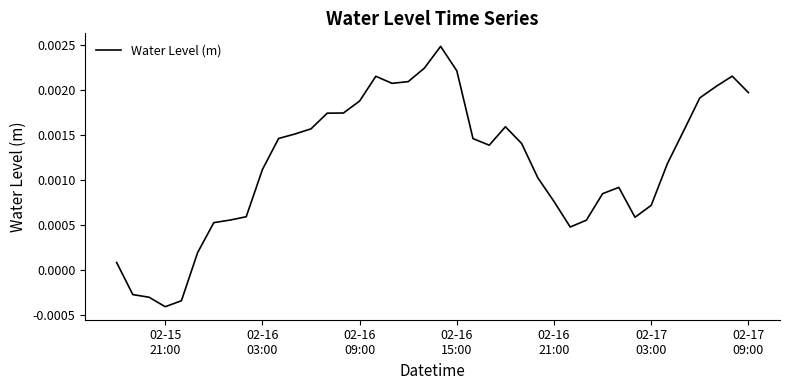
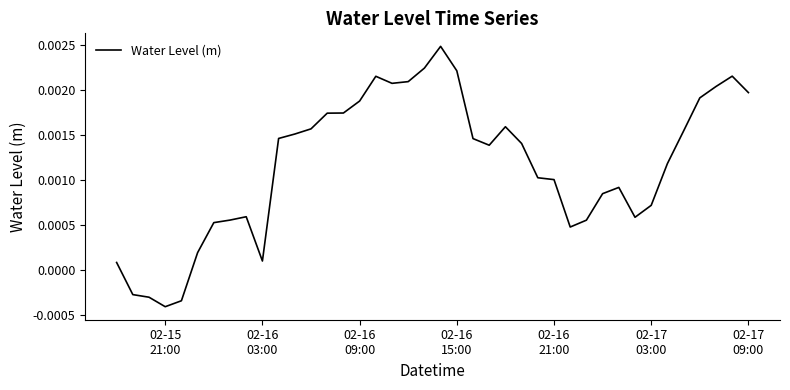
02-16 03:00: 0.0011 -> 0.0001
02-16 21:00: 0.0008 -> 0.0010
